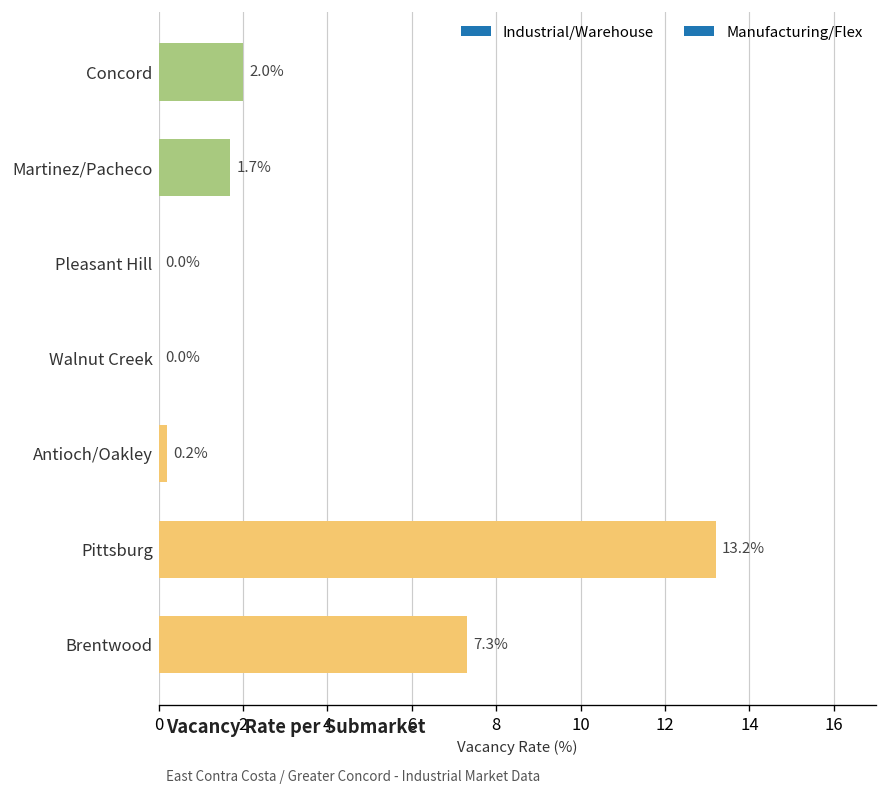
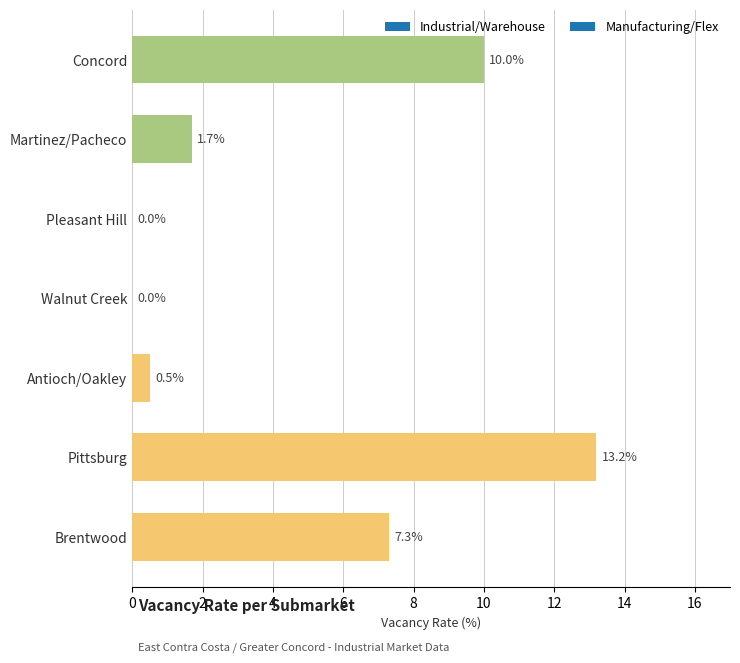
Concord: 2.0% -> 10.0%
Antioch/Oakley: 0.2% -> 0.5%
